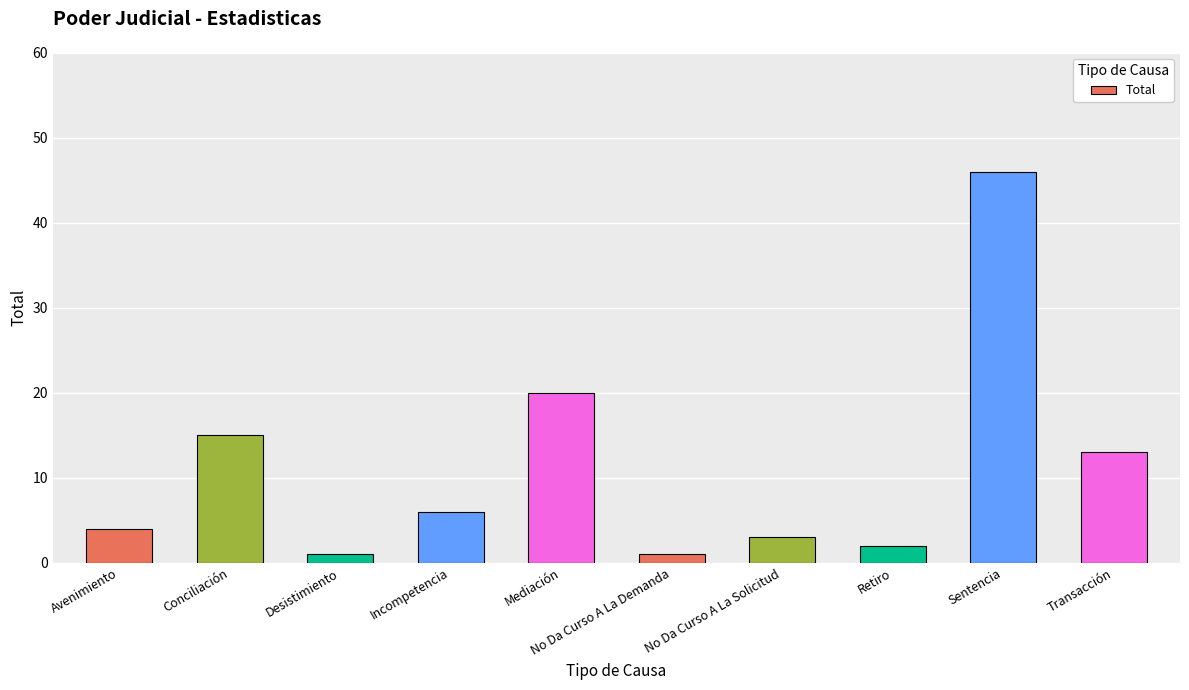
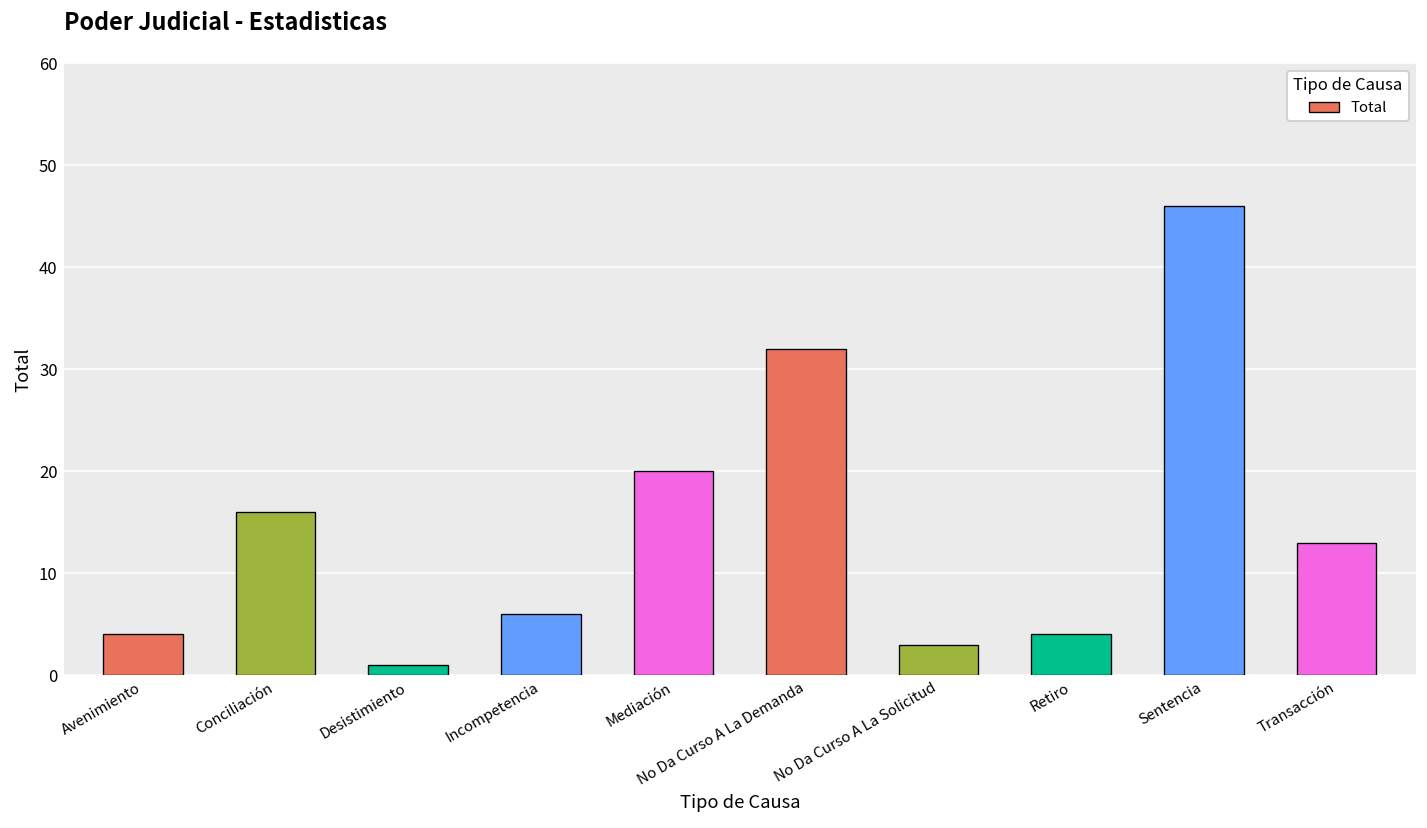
Conciliación: 15 -> 16
No Da Curso A La Demanda: 1 -> 32
Retiro: 2 -> 4
